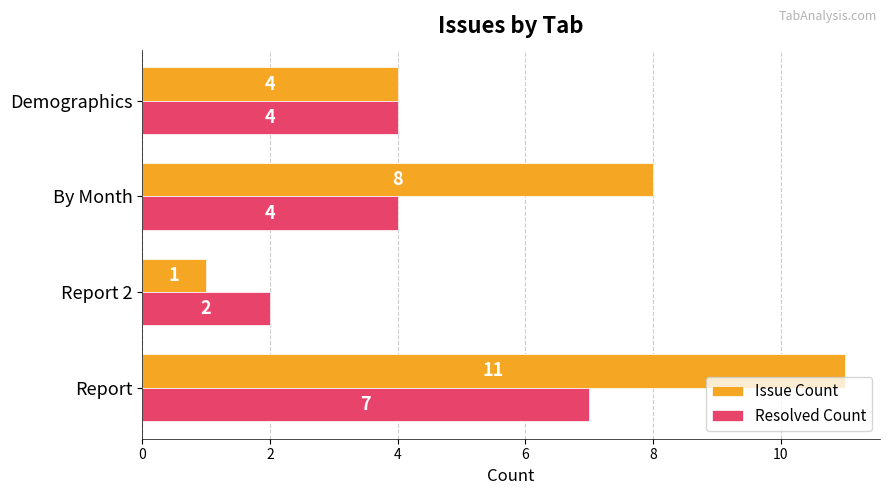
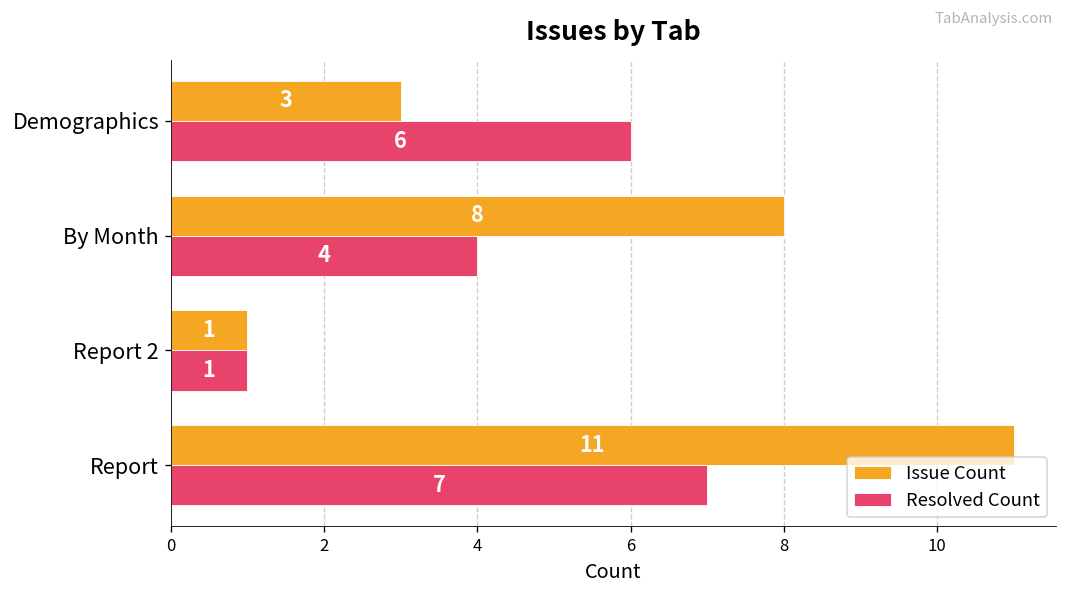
Issue Count, Demographics: 4 -> 3
Resolved Count, Demographics: 4 -> 6
Resolved Count, Report 2: 2 -> 1
